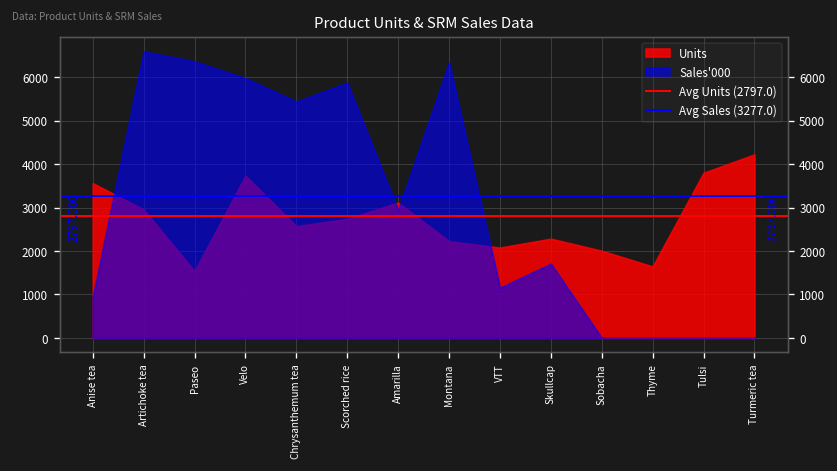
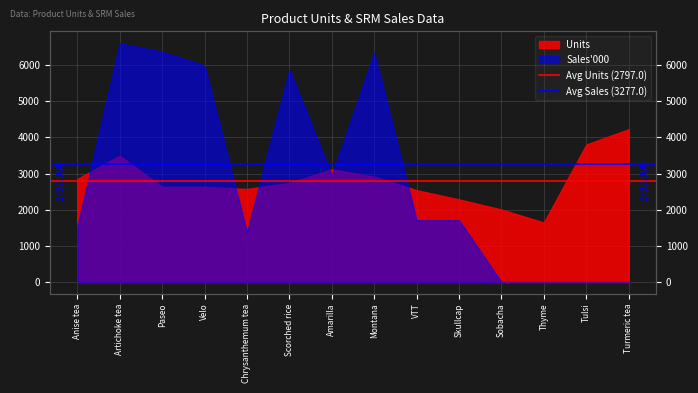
Units, Anise tea: 3600 -> 2900
Sales'000, Anise tea: 900 -> 1500
Units, Artichoke tea: 3000 -> 3500
Units, Paseo: 1500 -> 2600
Units, Velo: 3700 -> 2600
Sales'000, Chrysanthemum tea: 5400 -> 1400
Units, Montana: 2200 -> 2900
Units, VTT: 2100 -> 2500
Sales'000, VTT: 1200 -> 1700
